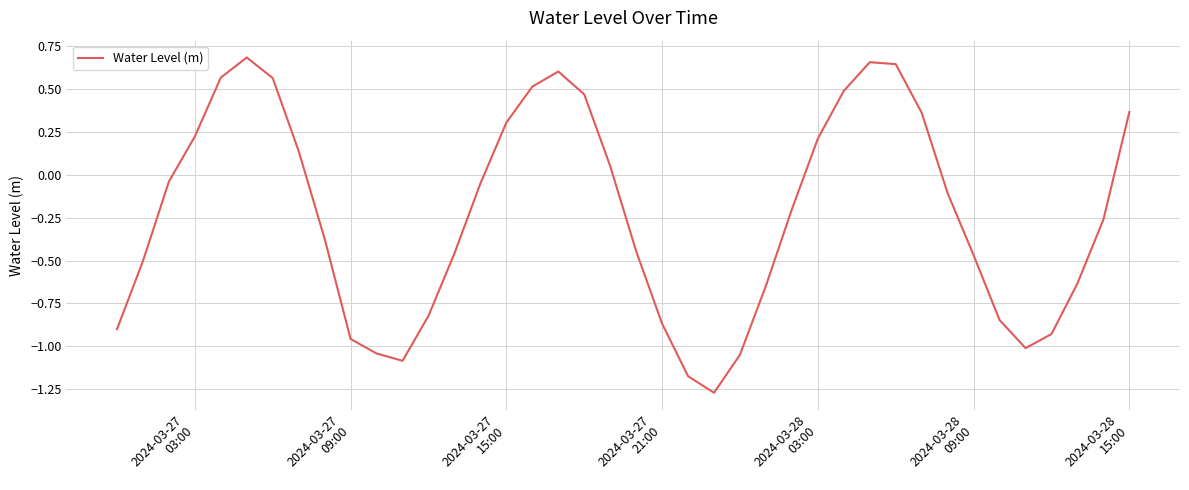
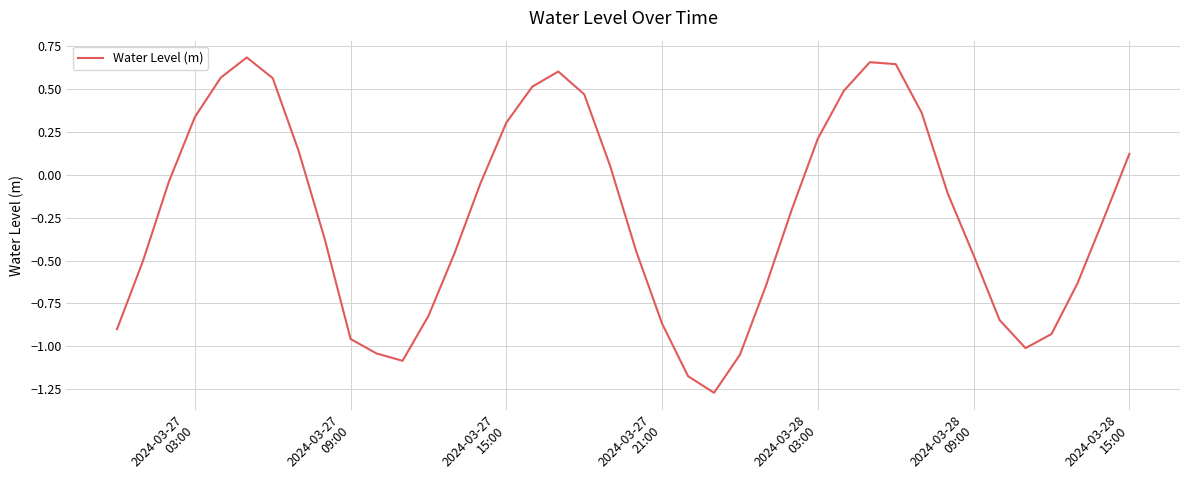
2024-03-27 03:00: 0.22 -> 0.34
2024-03-28 15:00: 0.37 -> 0.12
